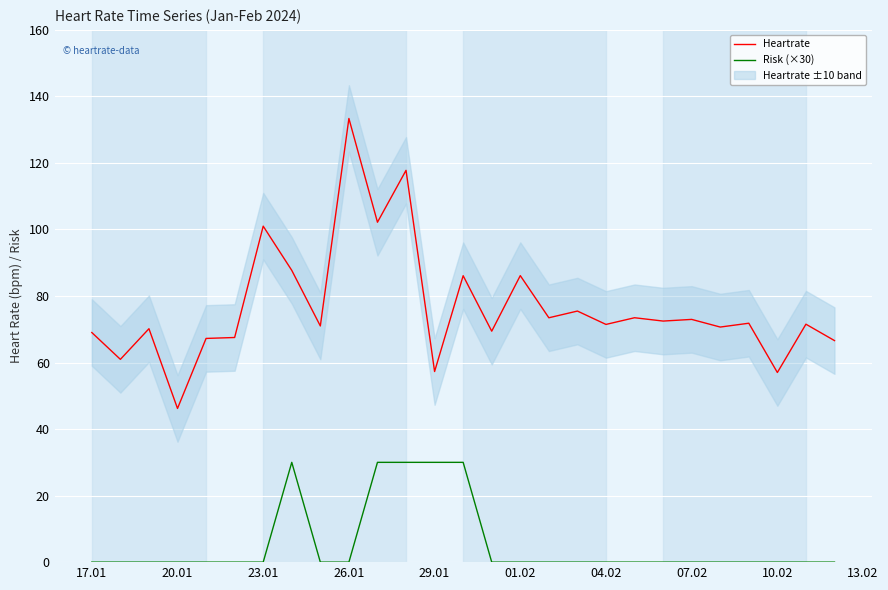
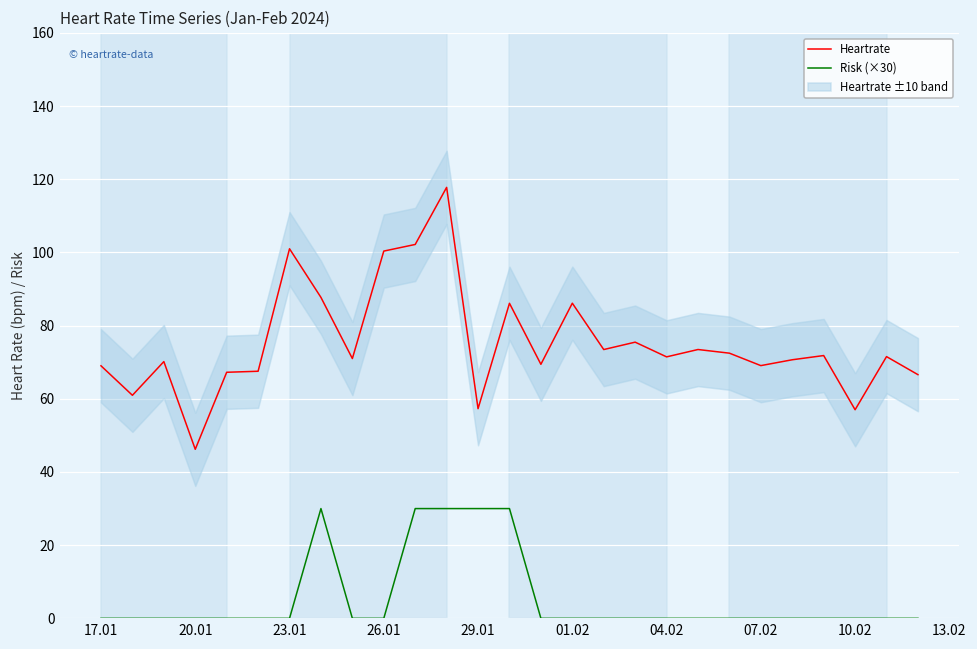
Heartrate, 26.01: 133 -> 100
Heartrate, 07.02: 73 -> 69
